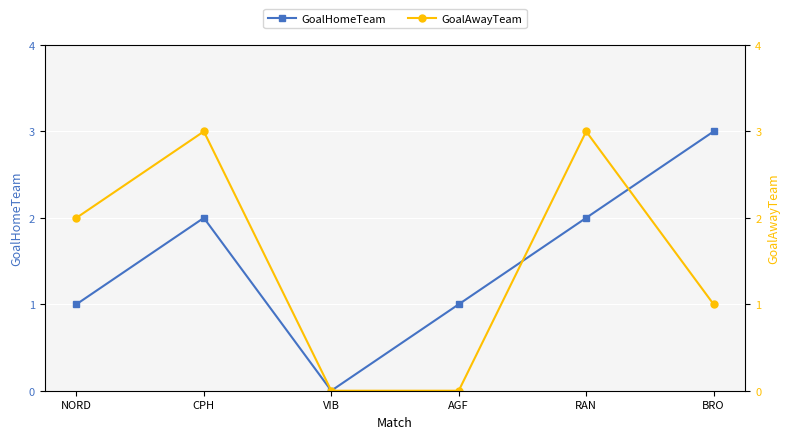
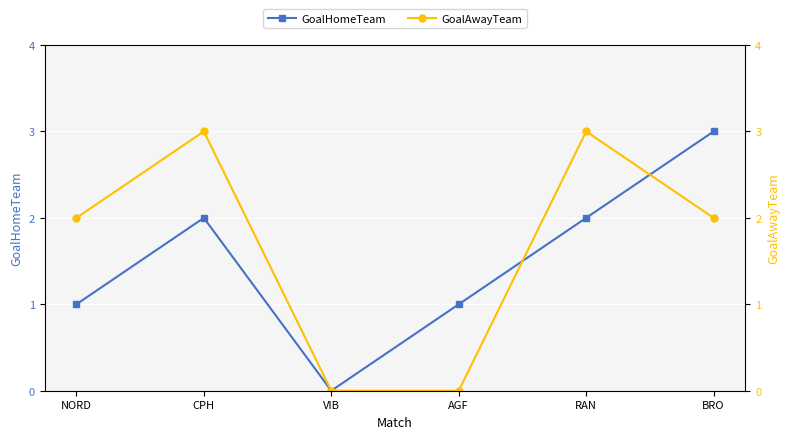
GoalAwayTeam, BRO: 1 -> 2
